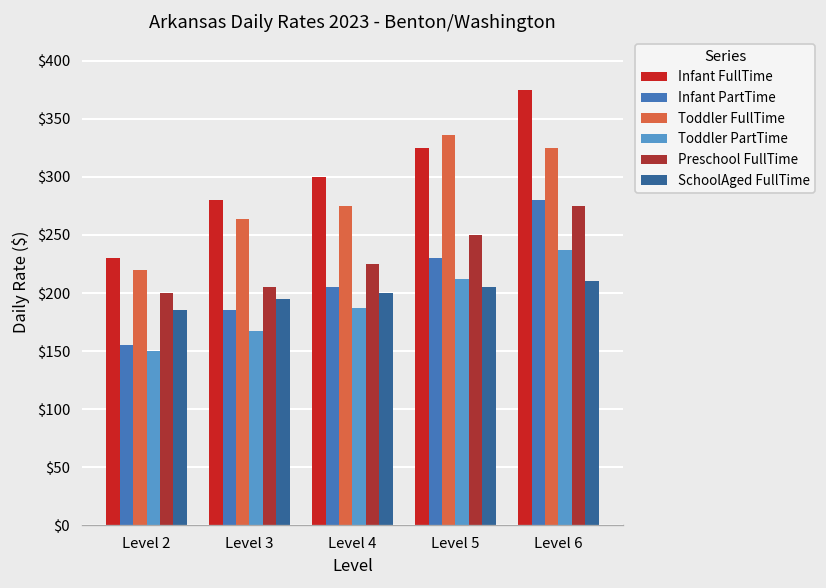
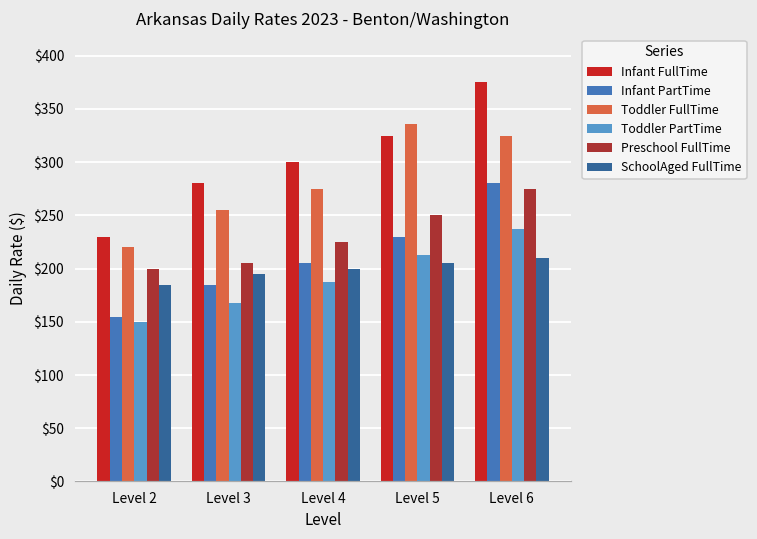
Toddler FullTime, Level 3: $264 -> $255
